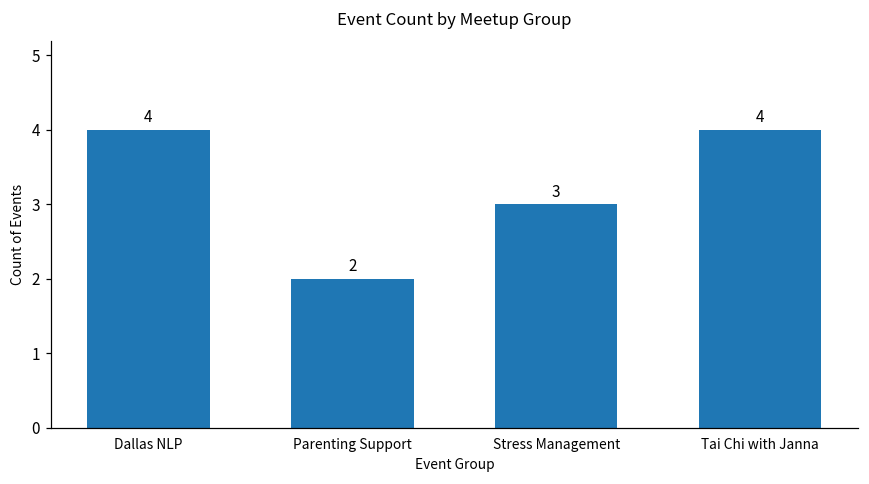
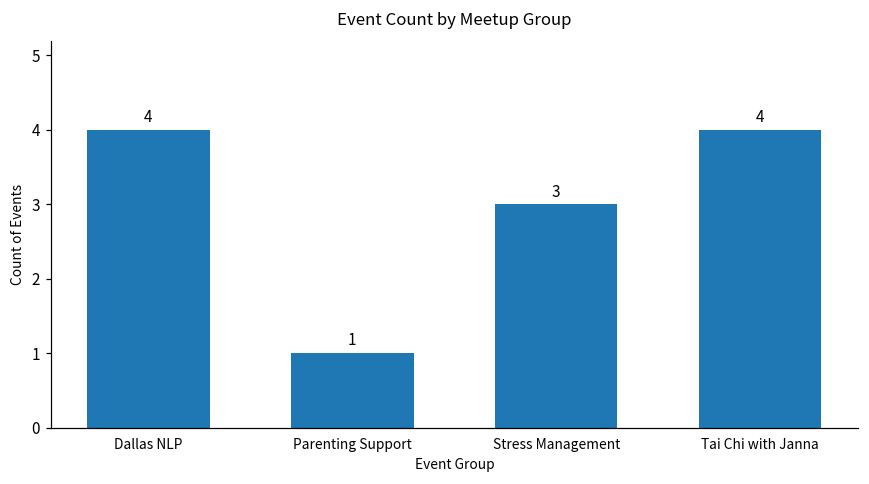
Parenting Support: 2 -> 1
